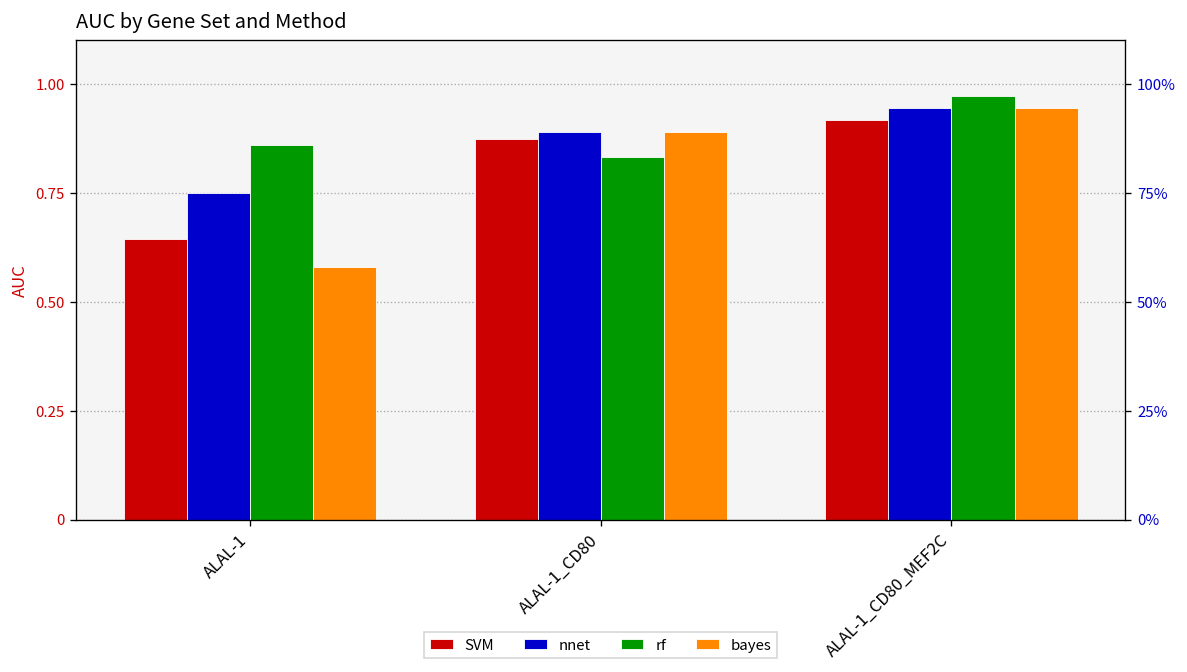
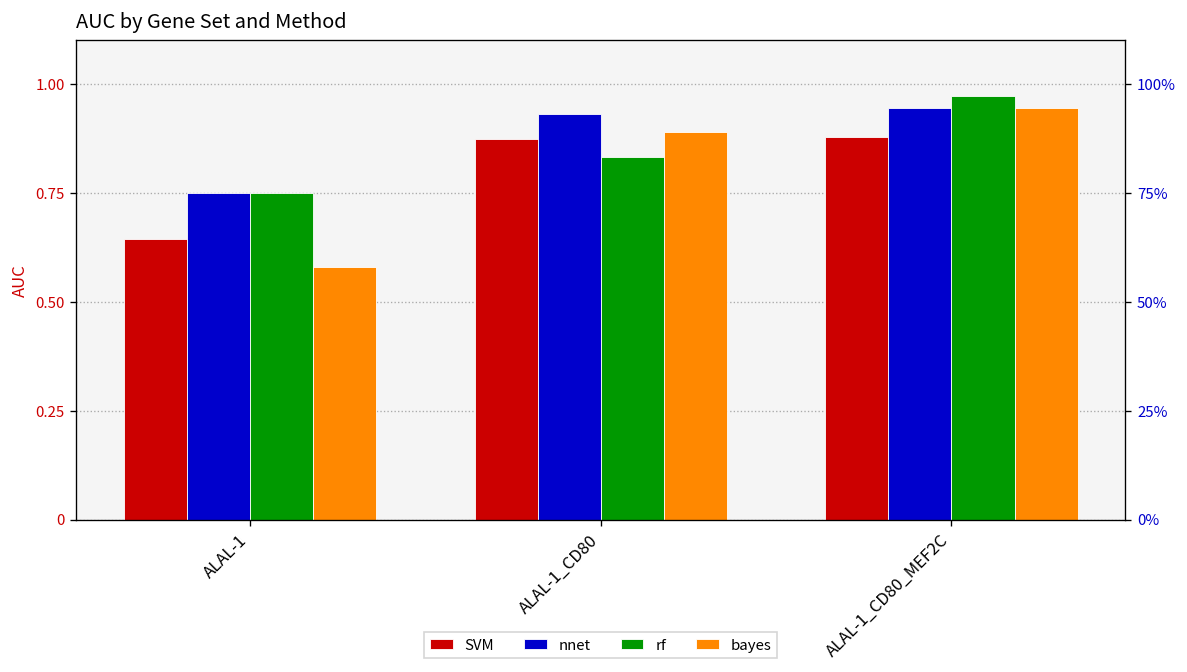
rf, ALAL-1: 0.86 -> 0.75
nnet, ALAL-1_CD80: 0.89 -> 0.93
SVM, ALAL-1_CD80_MEF2C: 0.92 -> 0.88
